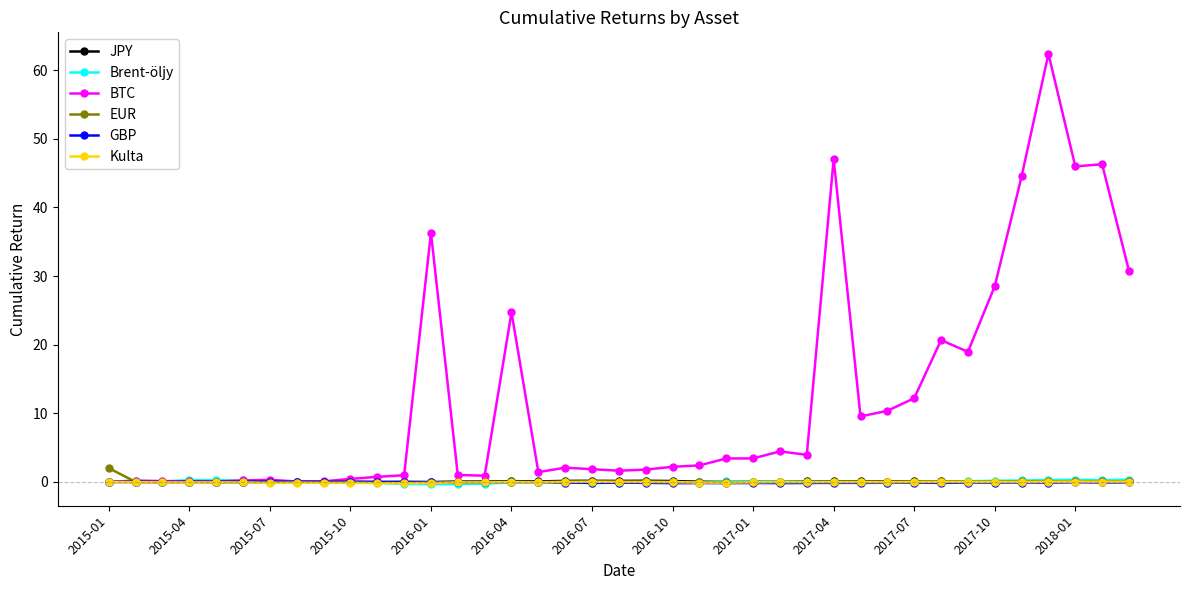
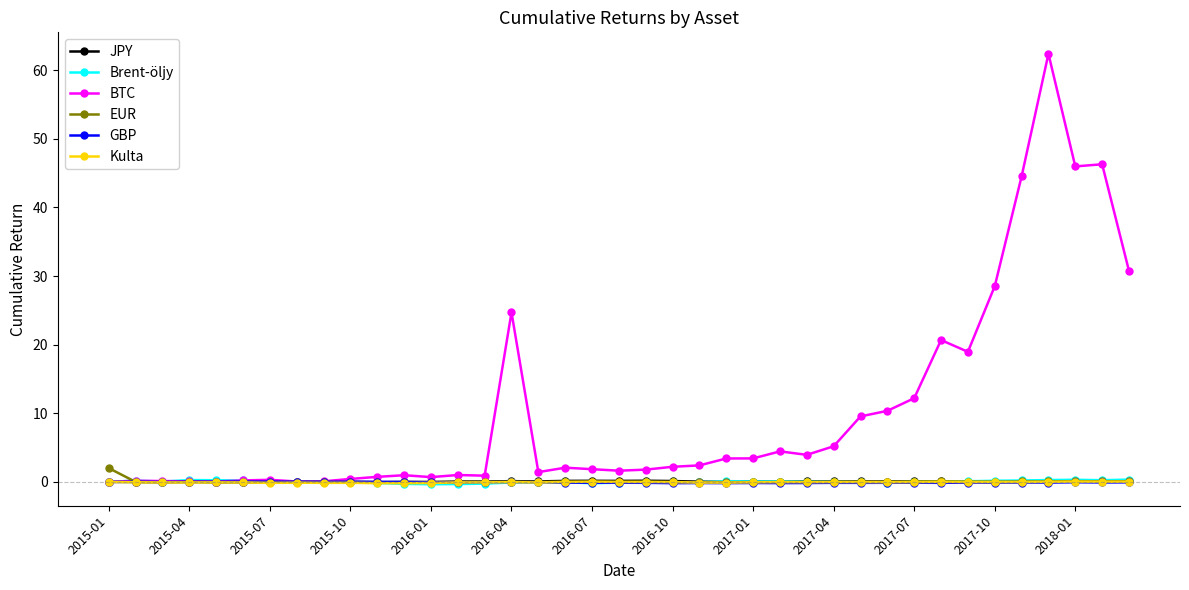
BTC, 2016-01: 36 -> 1
BTC, 2017-04: 47 -> 5
